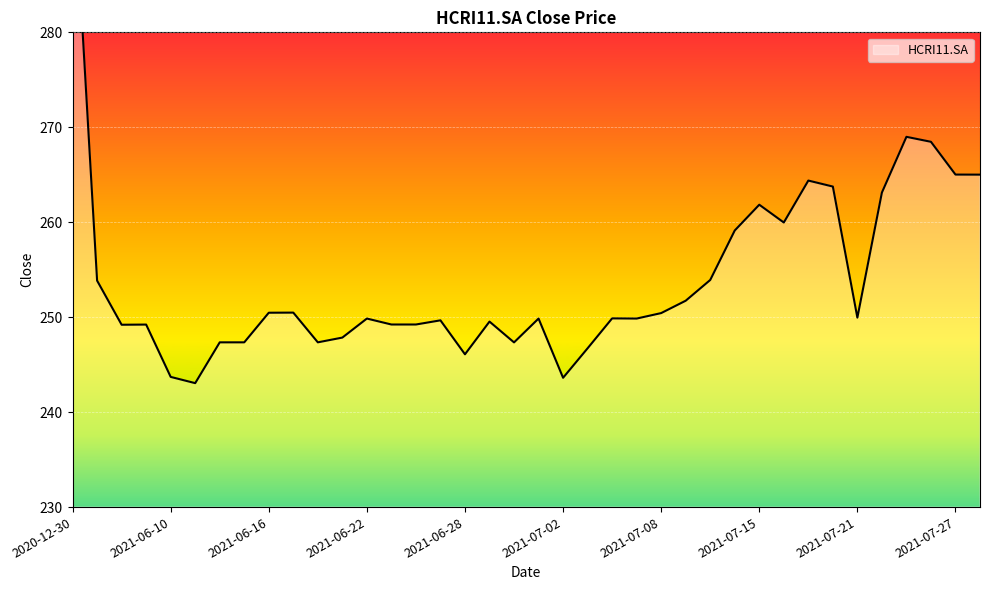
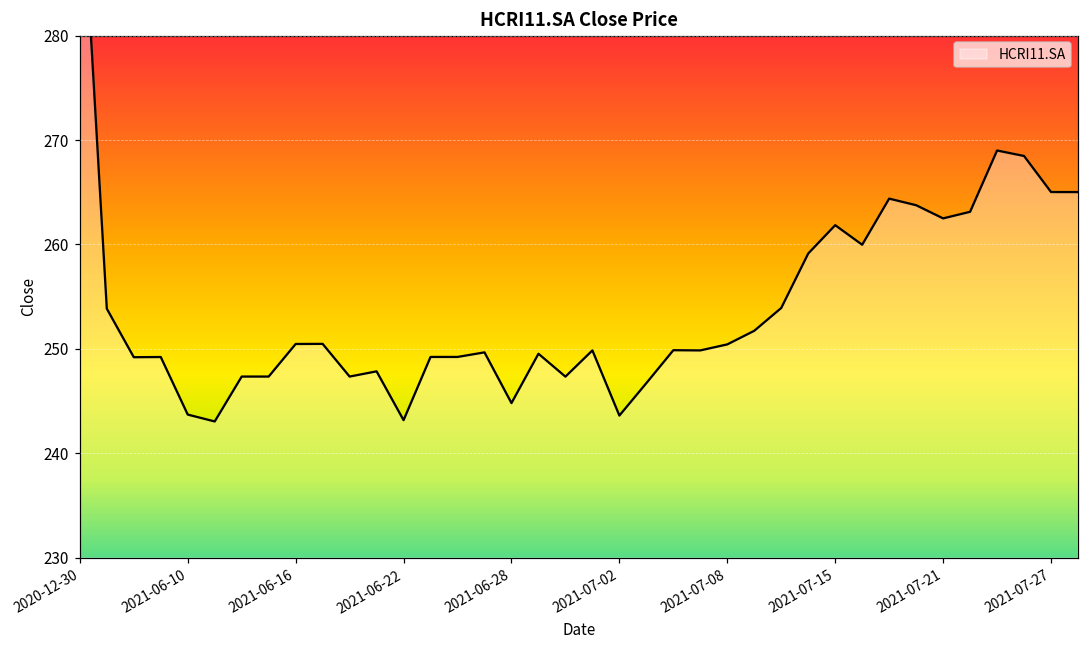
2021-06-22: 250 -> 243
2021-06-28: 246 -> 245
2021-07-21: 250 -> 262
